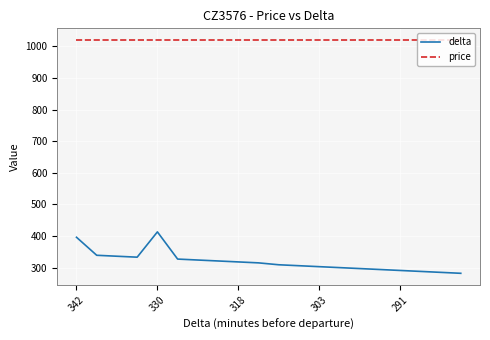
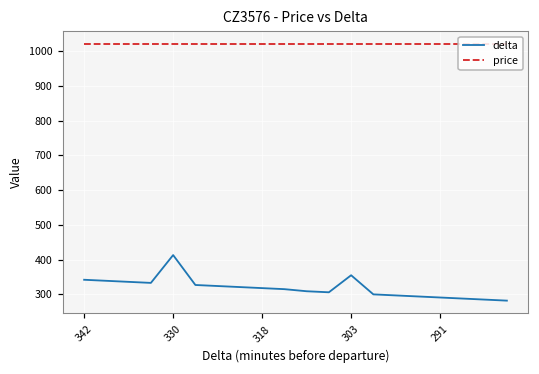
delta, 342: 400 -> 340
delta, 303: 300 -> 360
